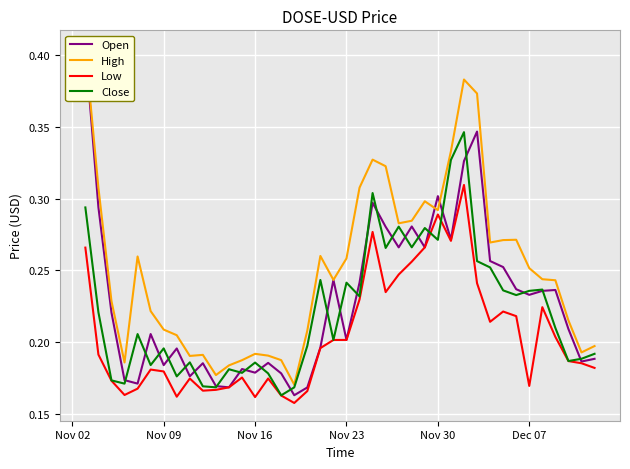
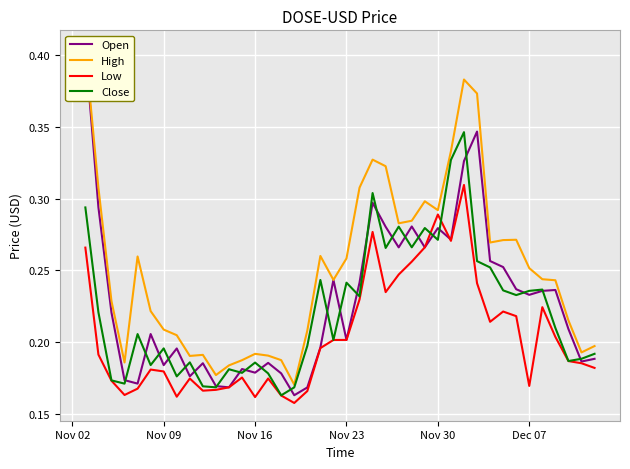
Open, Nov 30: 0.302 -> 0.279
